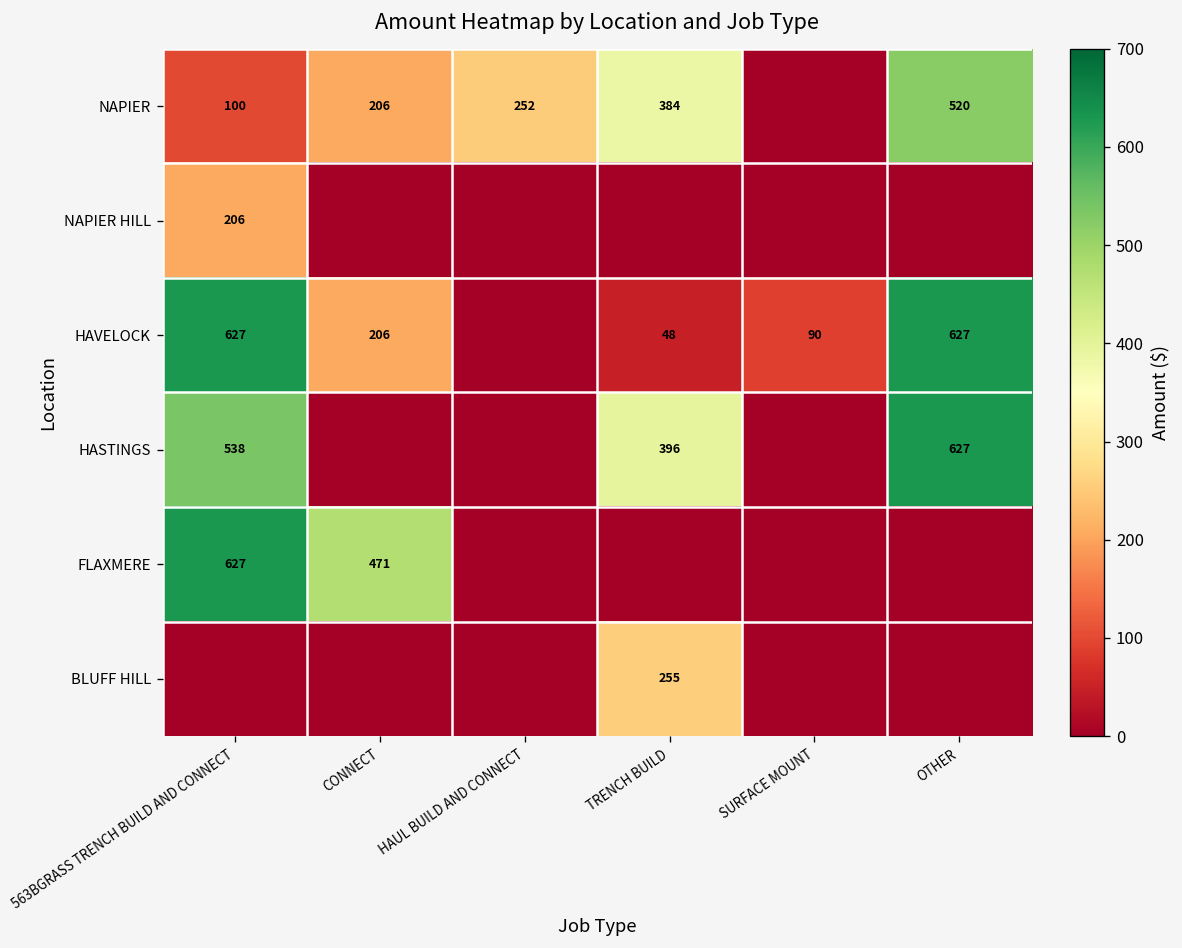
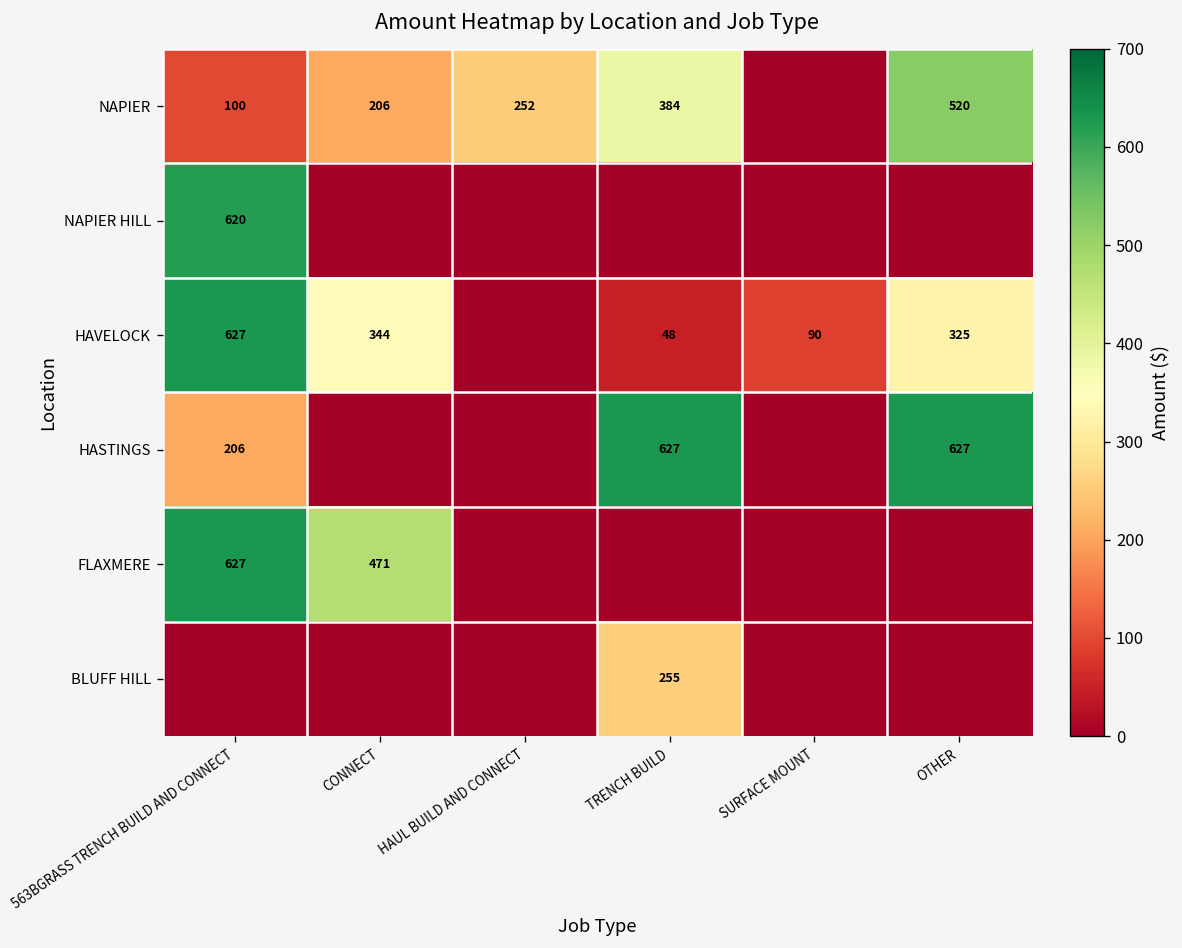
NAPIER HILL, 563BGRASS TRENCH BUILD AND CONNECT: 206 -> 620
HAVELOCK, CONNECT: 206 -> 344
HAVELOCK, OTHER: 627 -> 325
HASTINGS, 563BGRASS TRENCH BUILD AND CONNECT: 538 -> 206
HASTINGS, TRENCH BUILD: 396 -> 627
